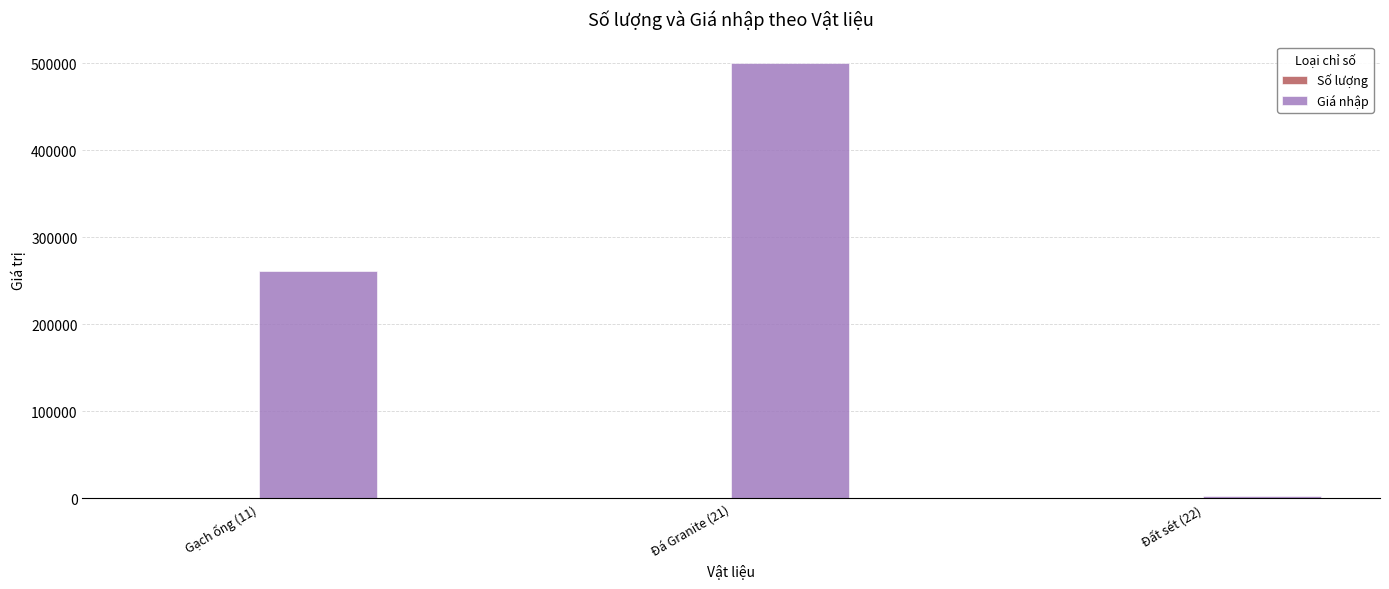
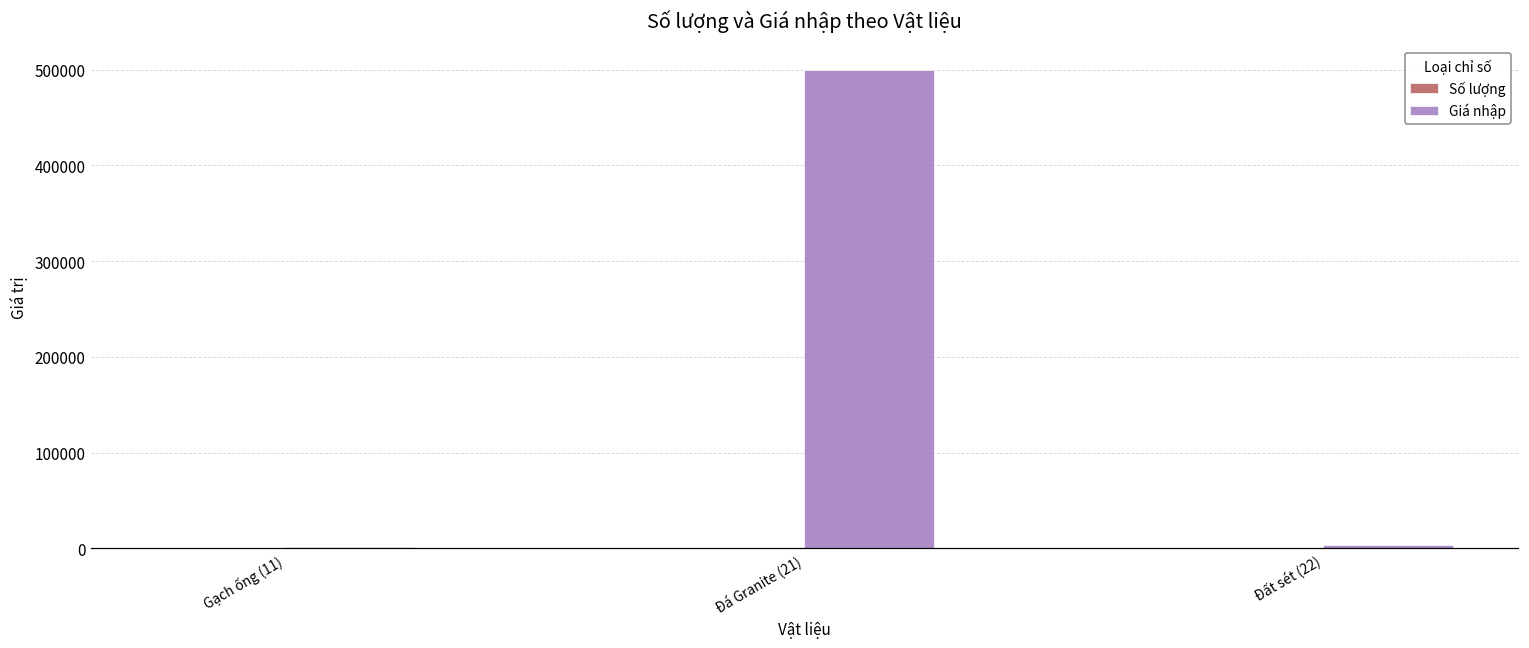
Giá nhập, Gạch ống (11): 260000 -> 0
